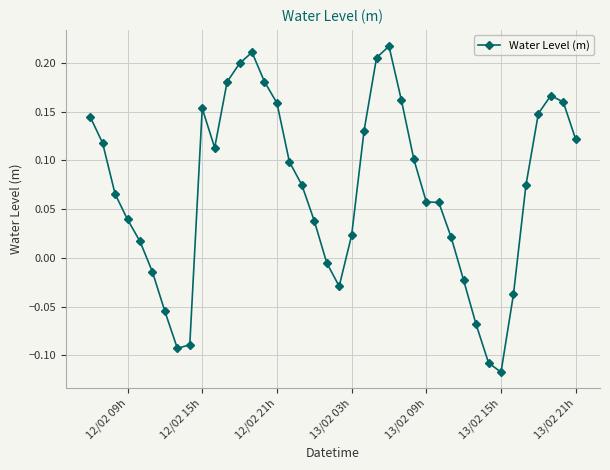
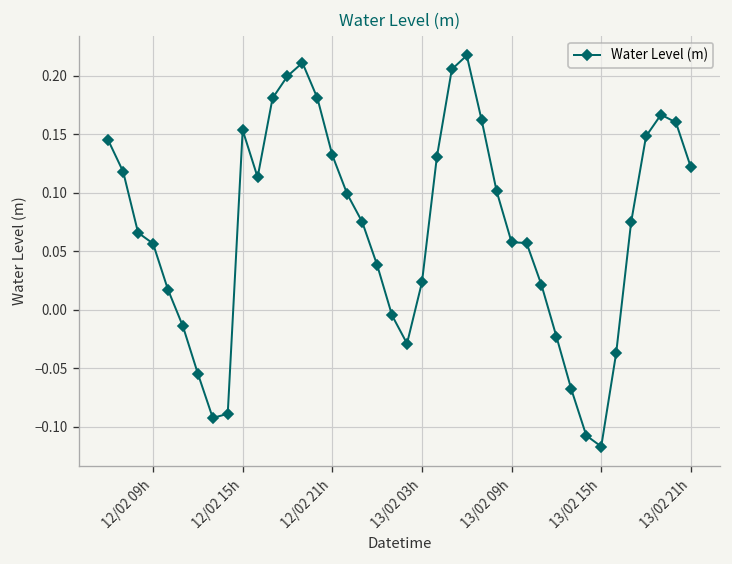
12/02 09h: 0.04 -> 0.06
12/02 21h: 0.16 -> 0.13
